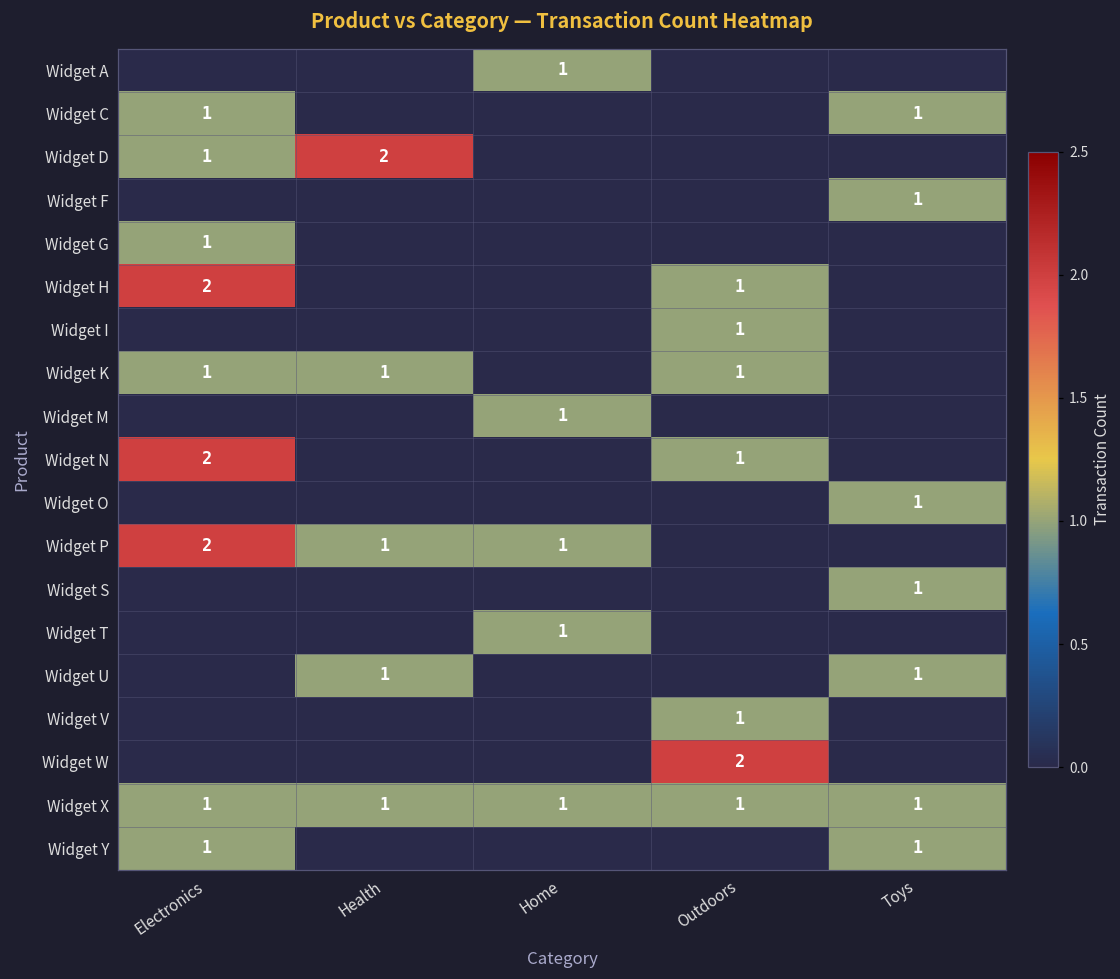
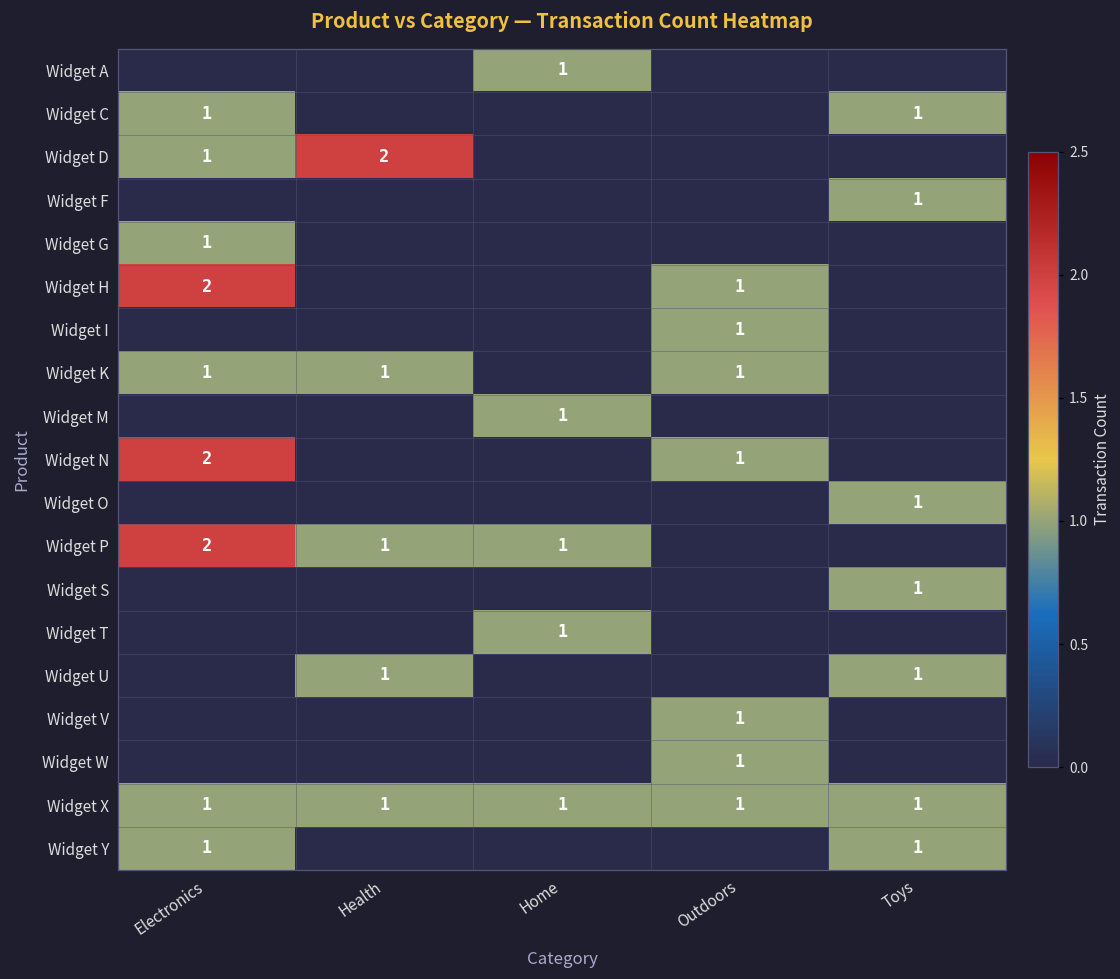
Widget W, Outdoors: 2 -> 1
